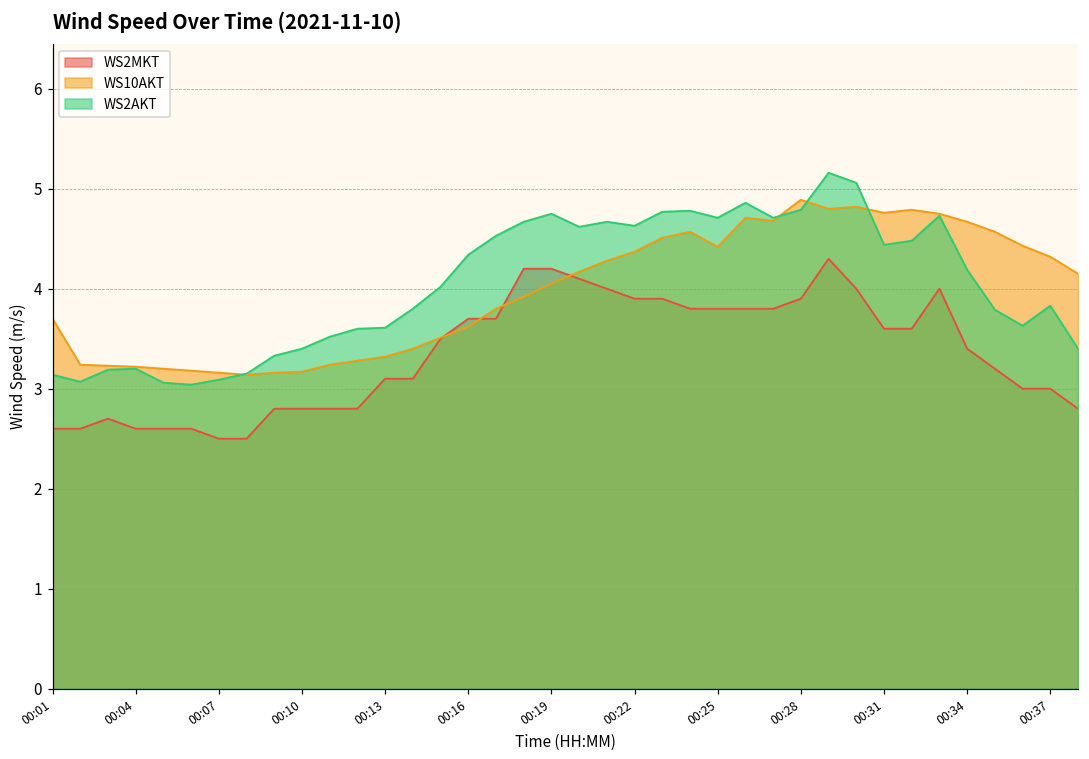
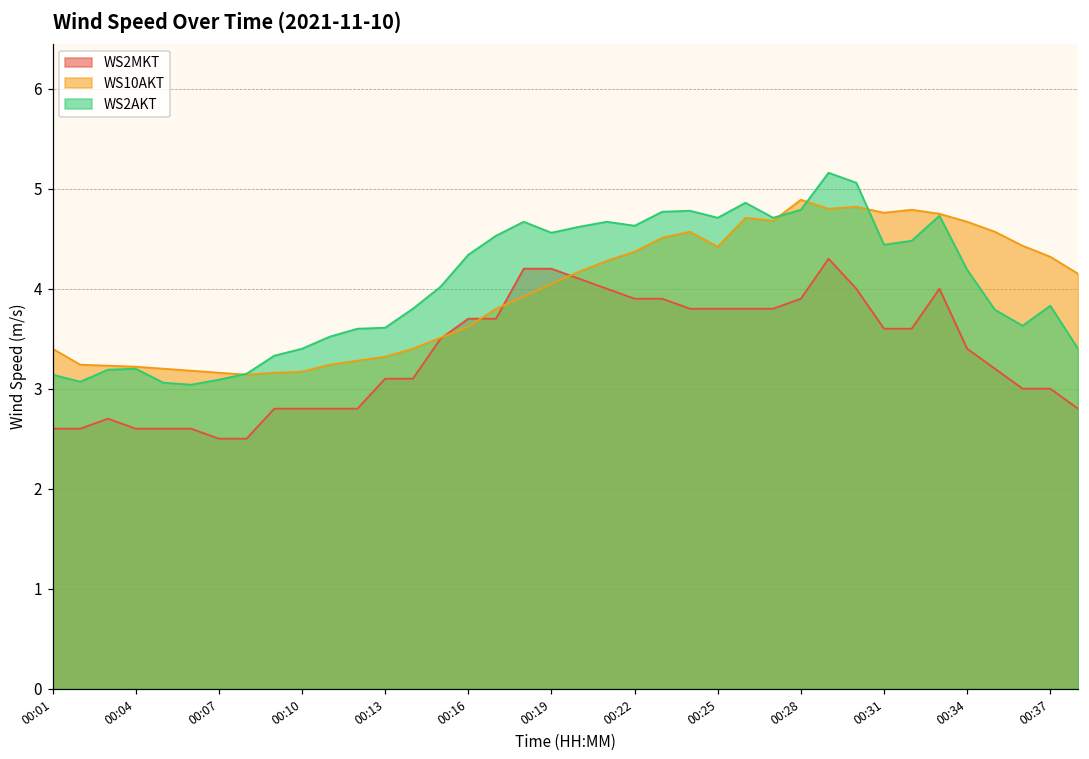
WS10AKT, 00:01: 3.7 -> 3.4
WS2AKT, 00:19: 4.8 -> 4.6
